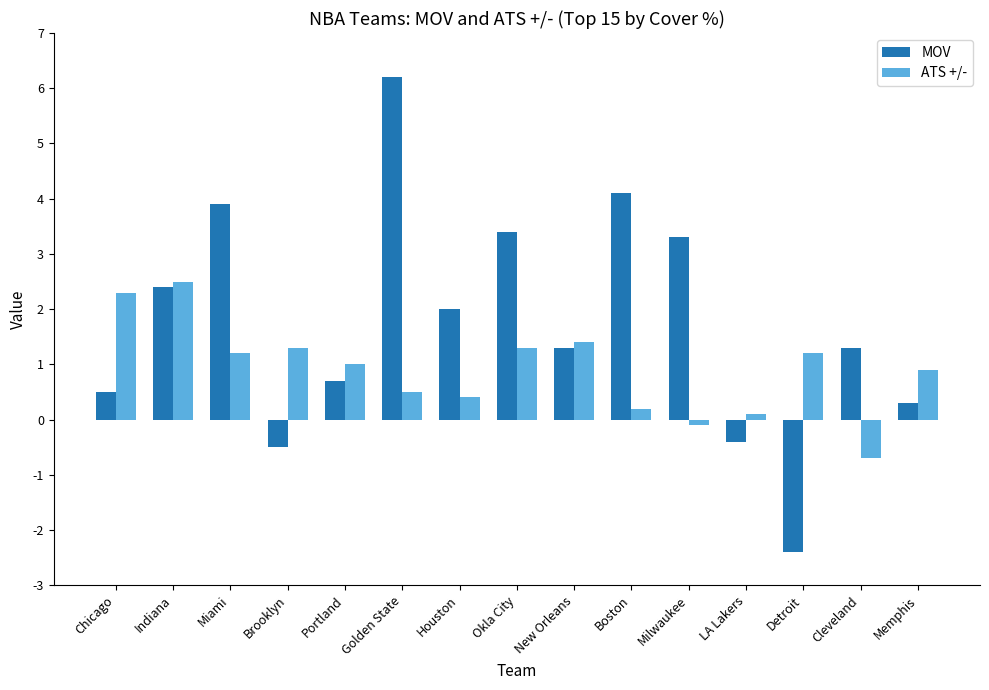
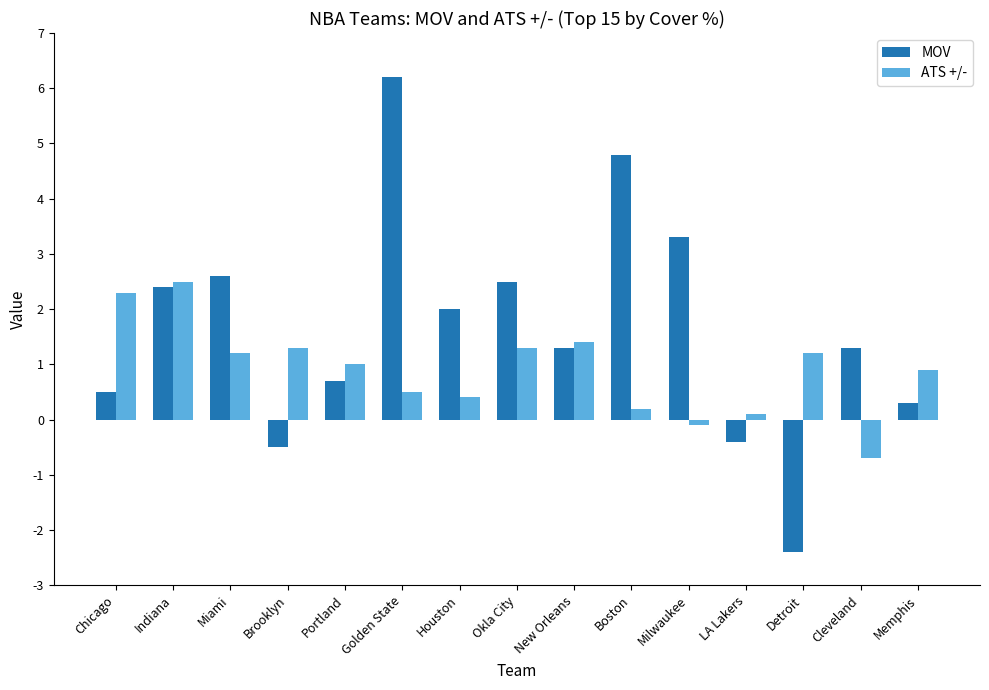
MOV, Miami: 3.9 -> 2.6
MOV, Okla City: 3.4 -> 2.5
MOV, Boston: 4.1 -> 4.8
